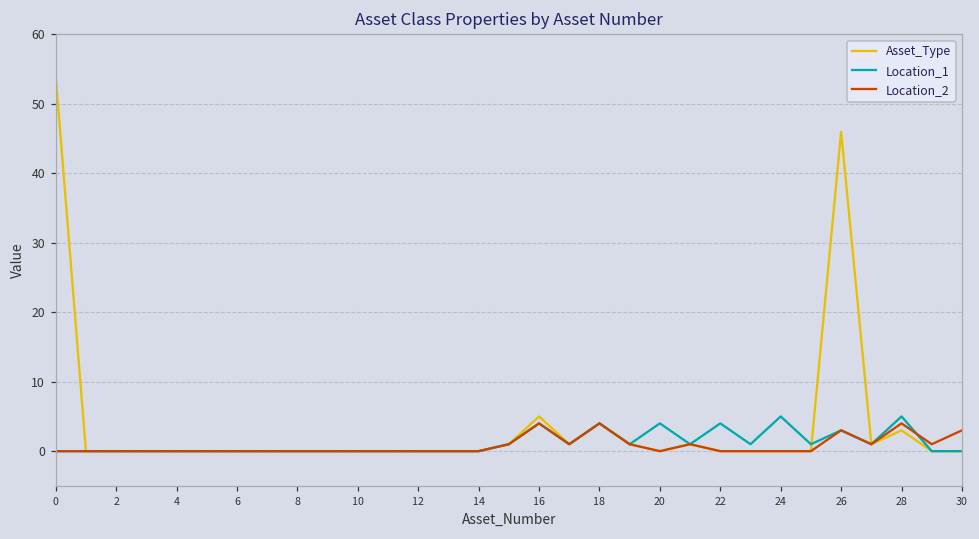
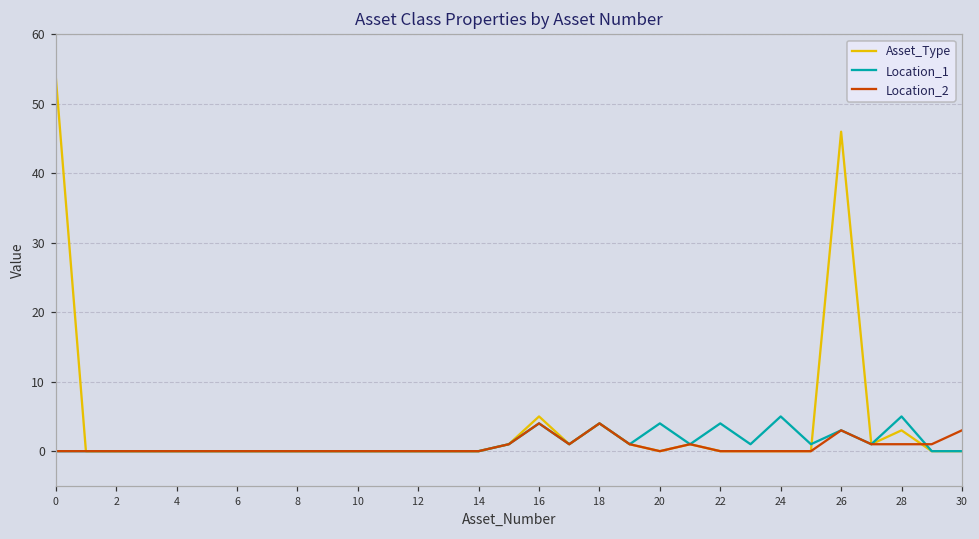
Location_2, 28: 4 -> 1
